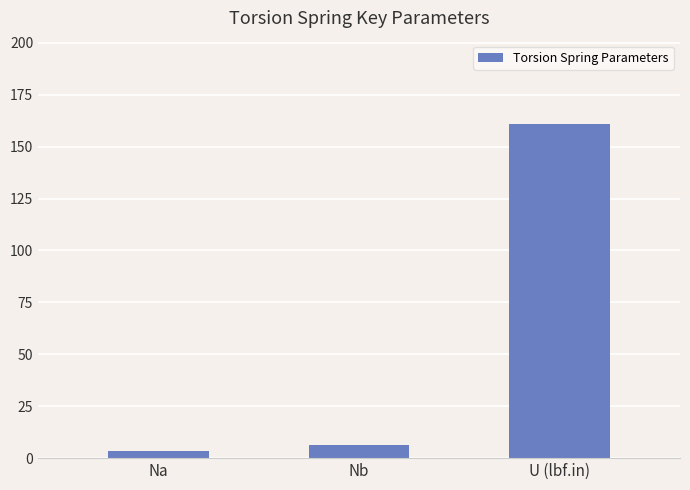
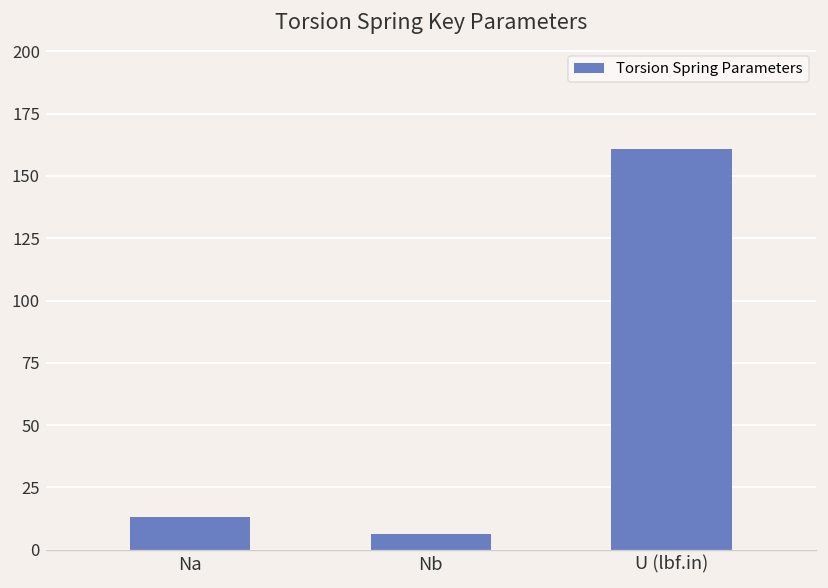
Na: 4 -> 13
